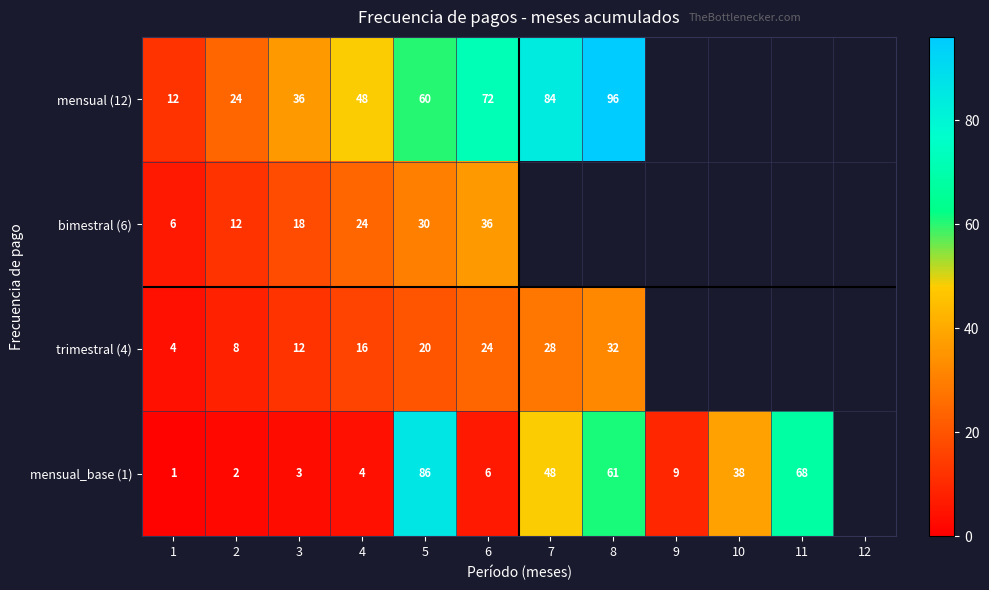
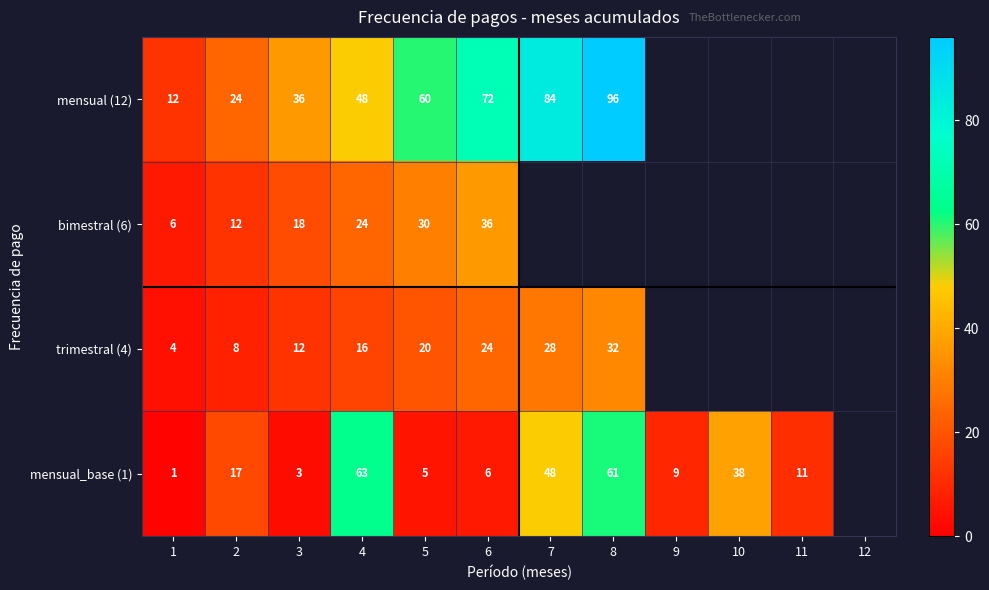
mensual_base (1), 2: 2 -> 17
mensual_base (1), 4: 4 -> 63
mensual_base (1), 5: 86 -> 5
mensual_base (1), 11: 68 -> 11
